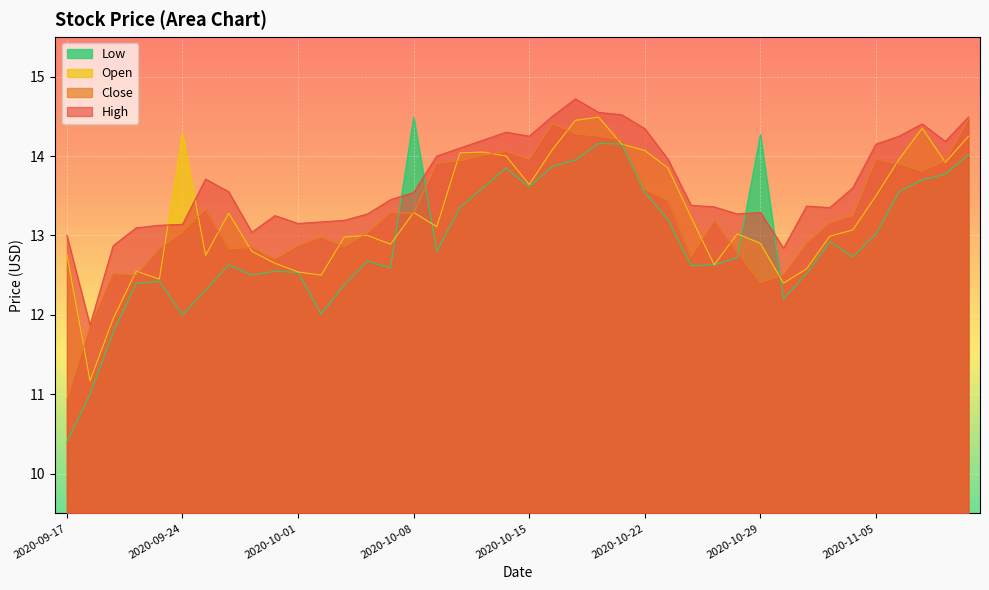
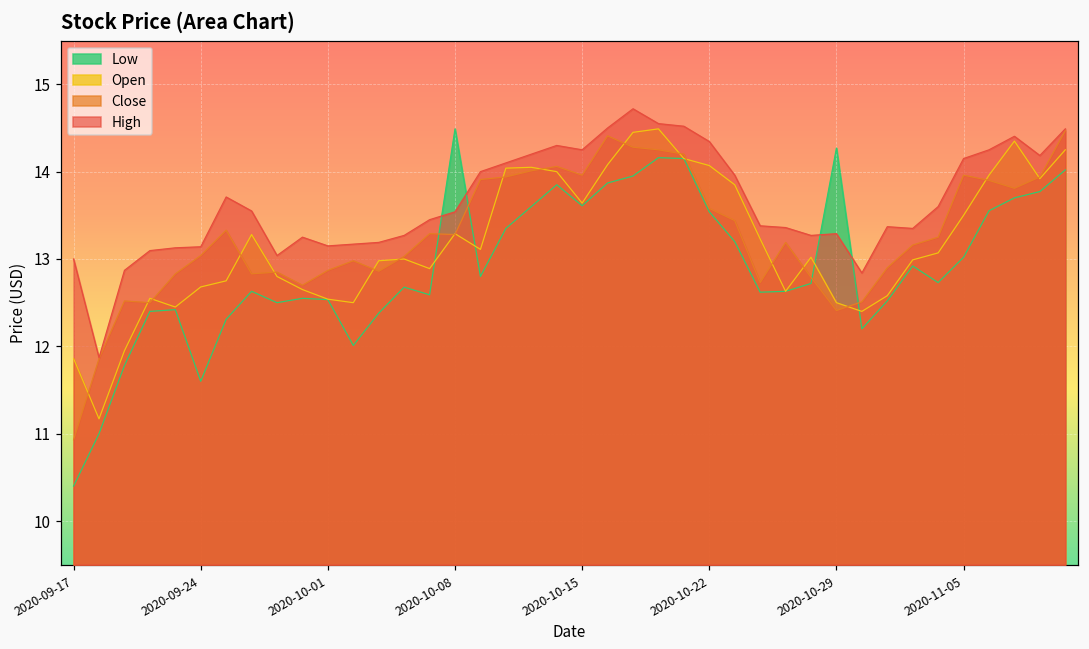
Open, 2020-09-17: 12.8 -> 11.9
Low, 2020-09-24: 12.0 -> 11.6
Open, 2020-09-24: 14.3 -> 12.7
Open, 2020-10-29: 12.9 -> 12.5
